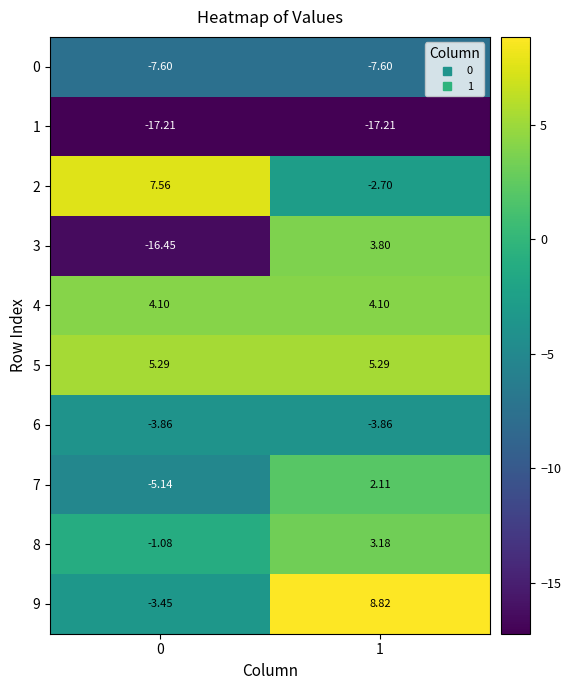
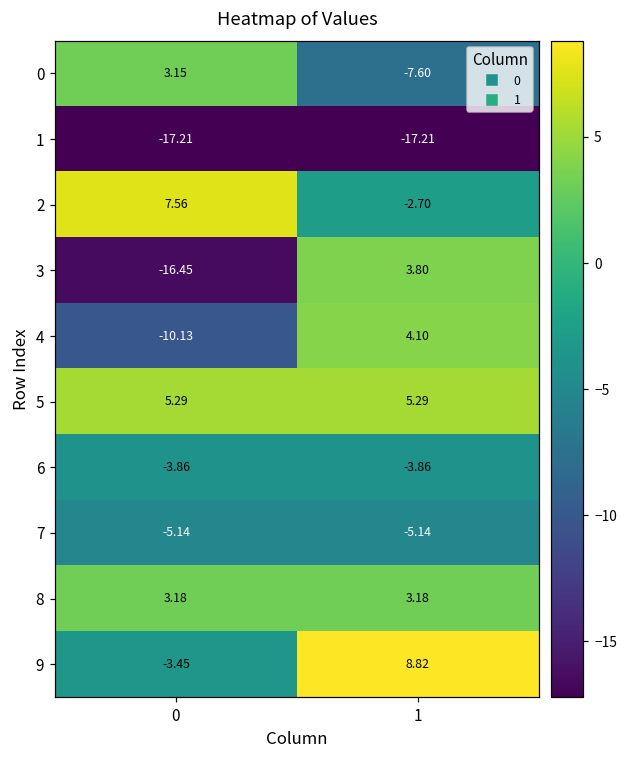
0, 0: -7.60 -> 3.15
4, 0: 4.10 -> -10.13
7, 1: 2.11 -> -5.14
8, 0: -1.08 -> 3.18
